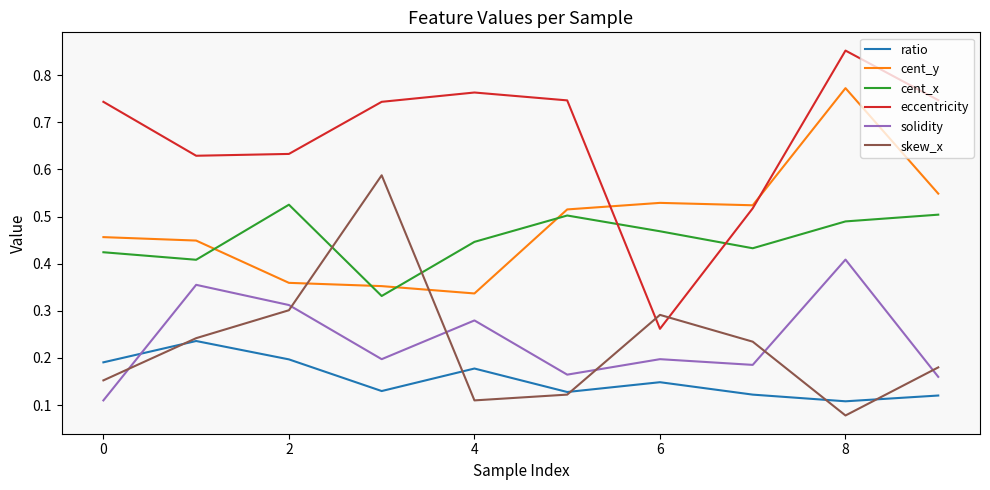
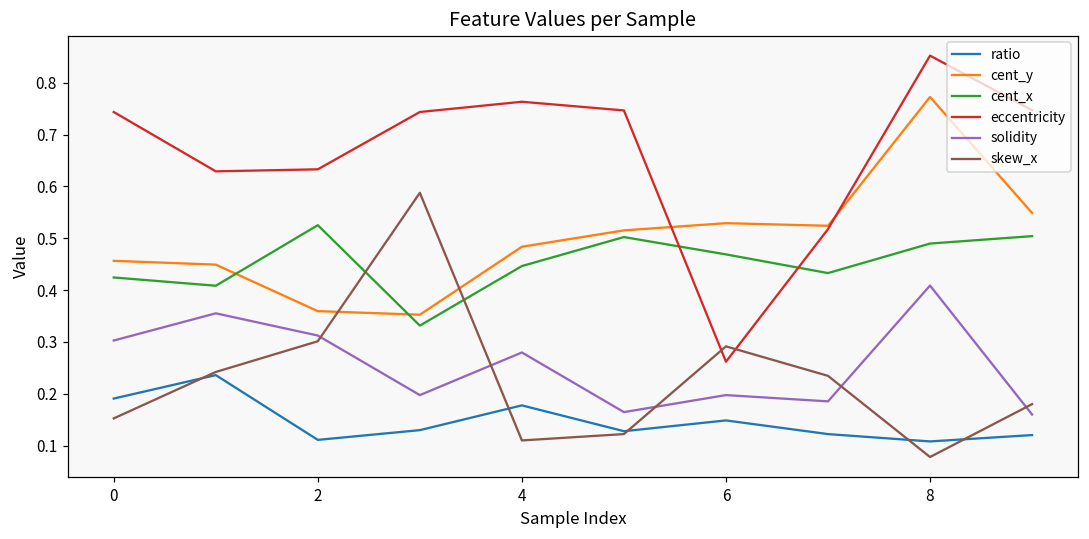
solidity, 0: 0.11 -> 0.30
ratio, 2: 0.20 -> 0.11
cent_y, 4: 0.34 -> 0.48
